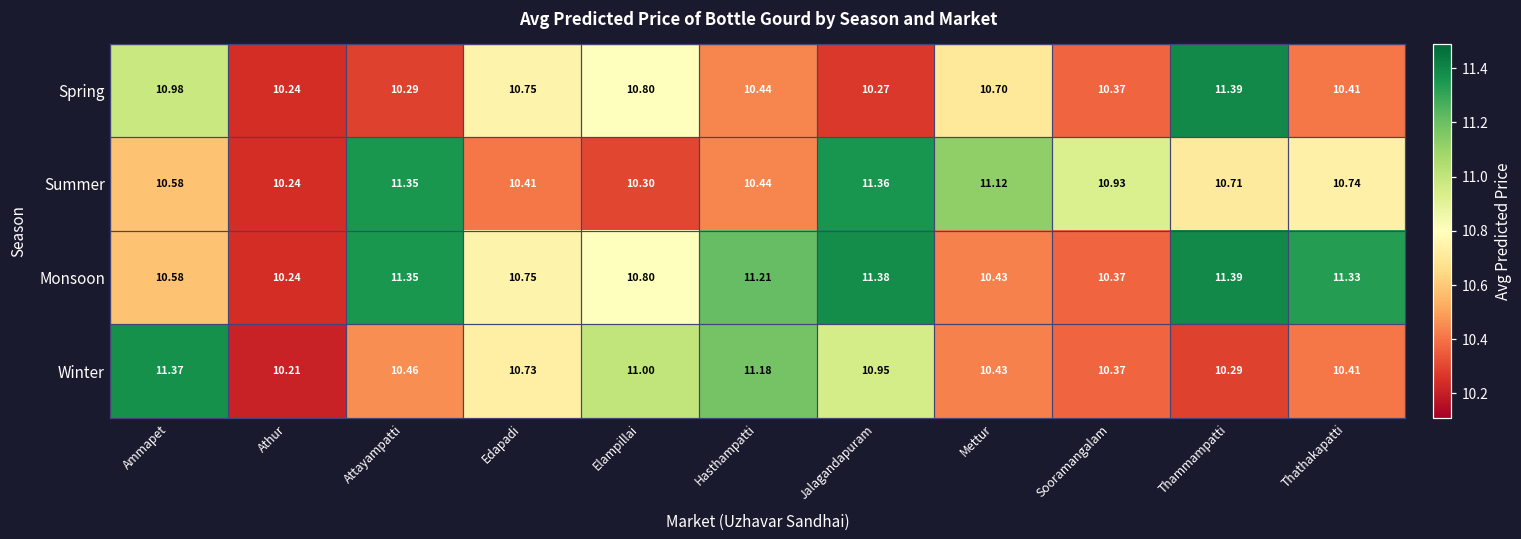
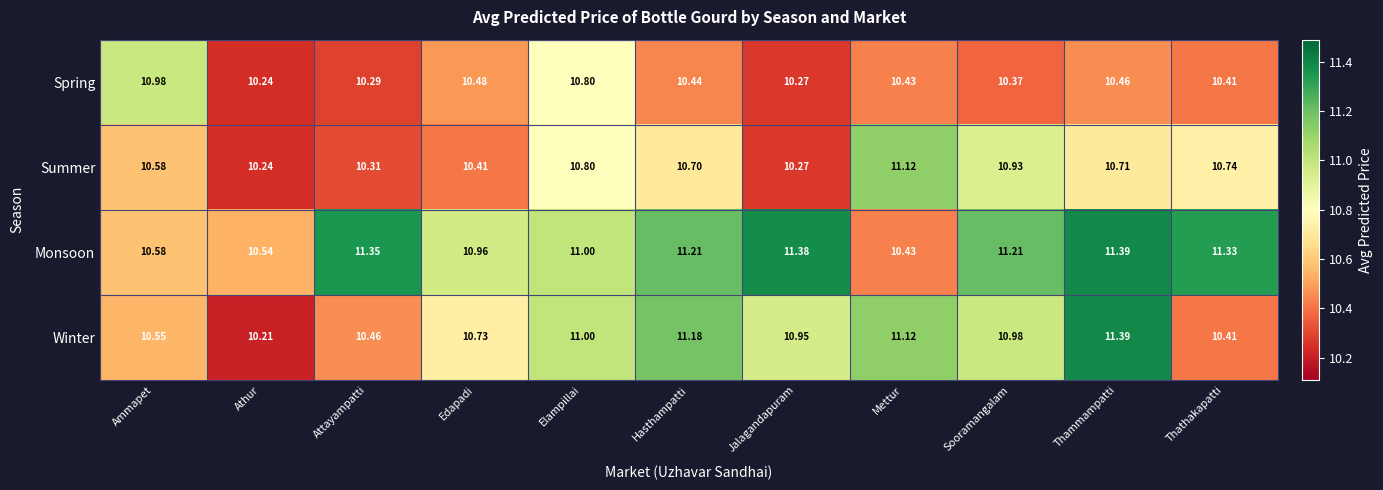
Spring, Edapadi: 10.75 -> 10.48
Spring, Mettur: 10.70 -> 10.43
Spring, Thammampatti: 11.39 -> 10.46
Summer, Attayampatti: 11.35 -> 10.31
Summer, Elampillai: 10.30 -> 10.80
Summer, Hasthampatti: 10.44 -> 10.70
Summer, Jalagandapuram: 11.36 -> 10.27
Monsoon, Athur: 10.24 -> 10.54
Monsoon, Edapadi: 10.75 -> 10.96
Monsoon, Elampillai: 10.80 -> 11.00
Monsoon, Sooramangalam: 10.37 -> 11.21
Winter, Ammapet: 11.37 -> 10.55
Winter, Mettur: 10.43 -> 11.12
Winter, Sooramangalam: 10.37 -> 10.98
Winter, Thammampatti: 10.29 -> 11.39
